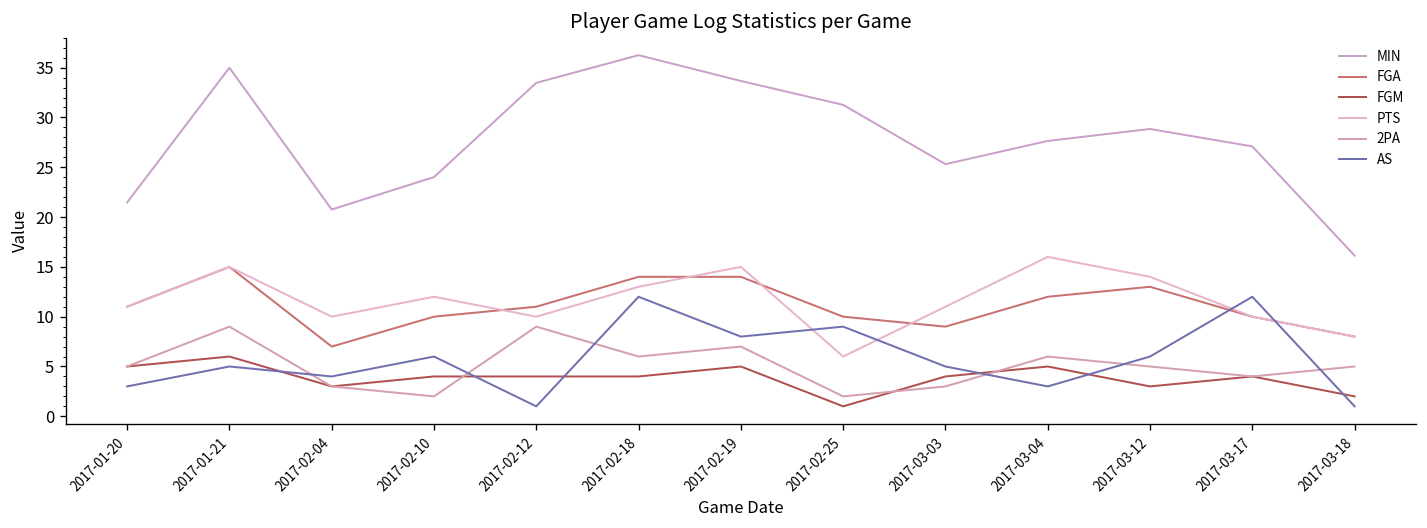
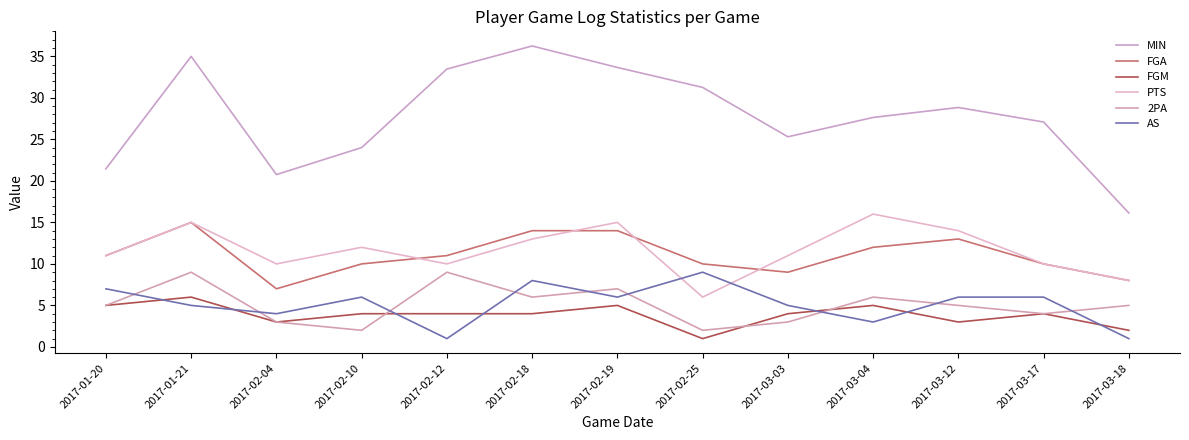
AS, 2017-01-20: 3 -> 7
AS, 2017-02-18: 12 -> 8
AS, 2017-02-19: 8 -> 6
AS, 2017-03-17: 12 -> 6
